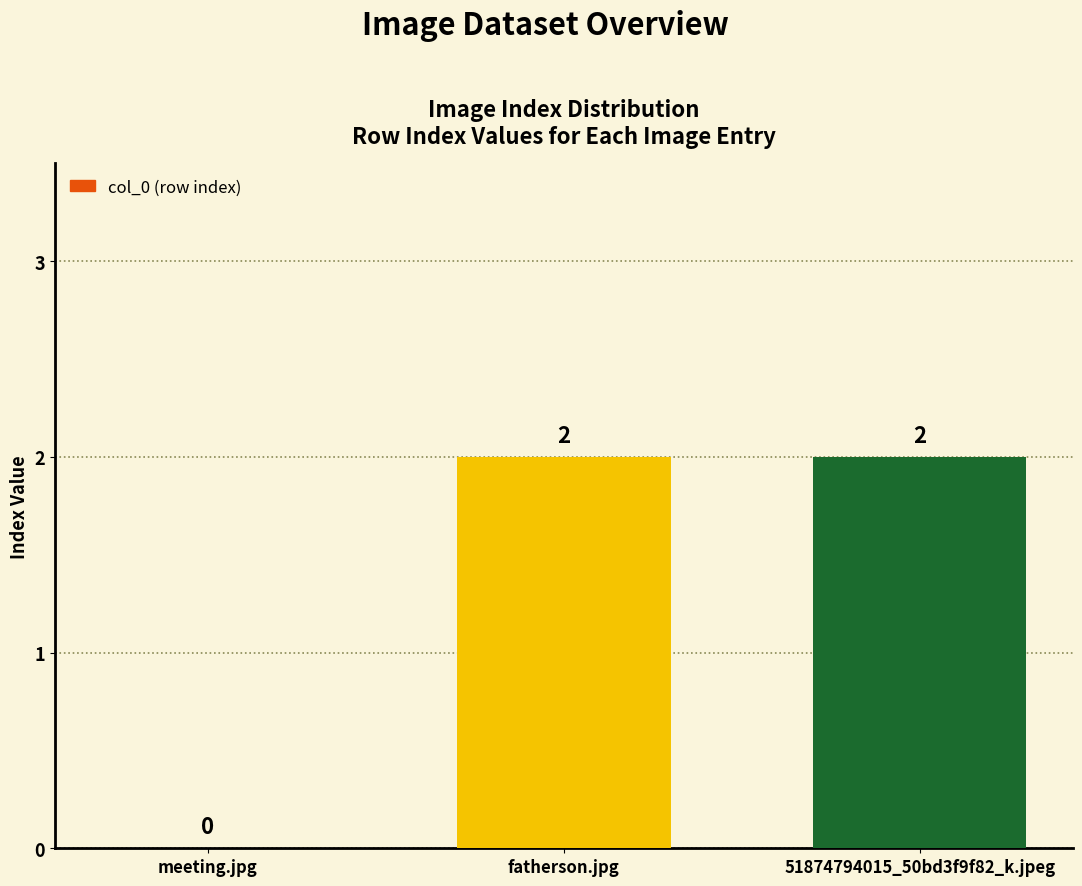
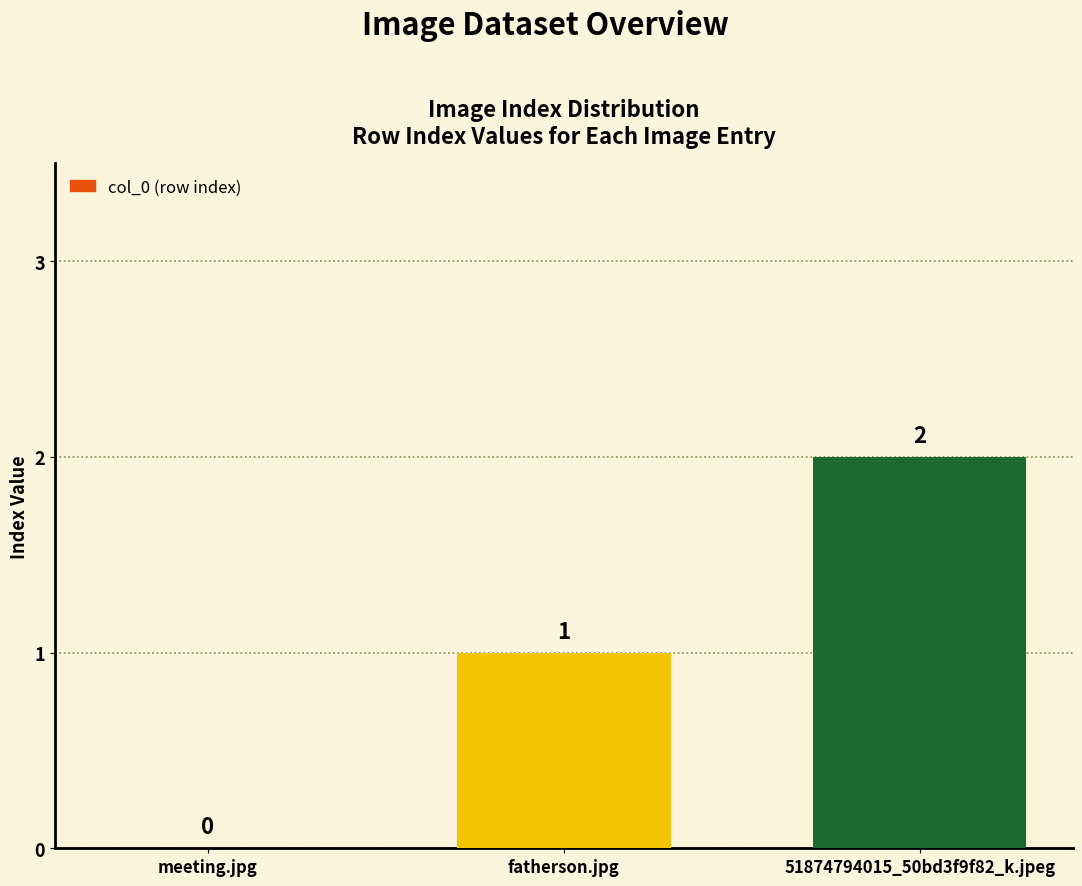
fatherson.jpg: 2 -> 1
